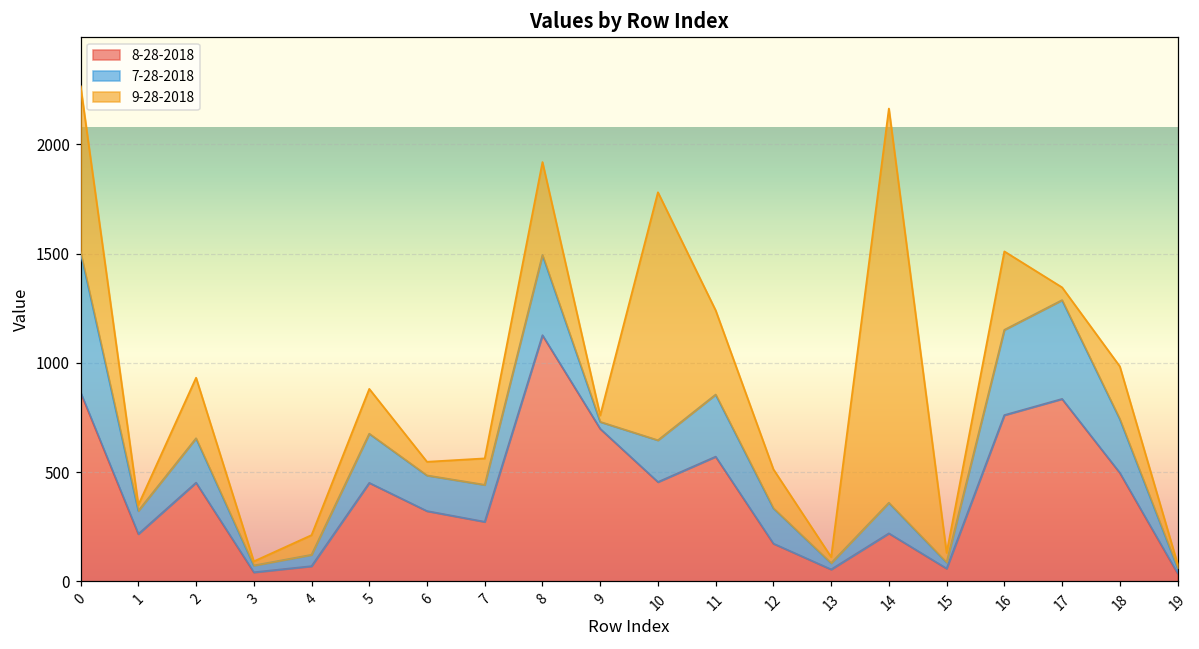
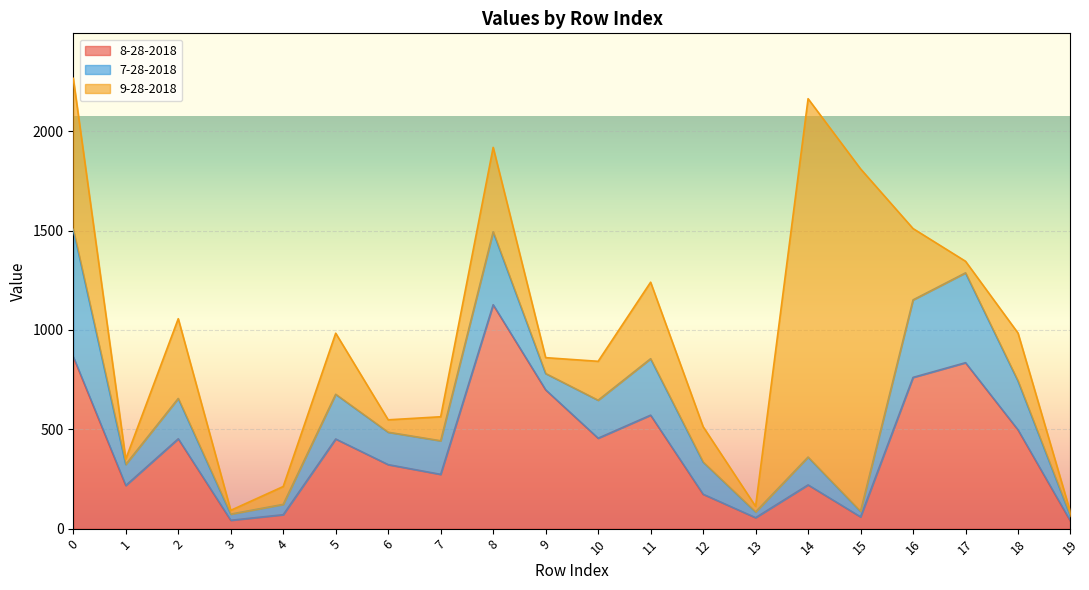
9-28-2018, 2: 280 -> 400
9-28-2018, 5: 210 -> 310
7-28-2018, 9: 30 -> 80
9-28-2018, 9: 30 -> 80
9-28-2018, 10: 1130 -> 200
9-28-2018, 15: 40 -> 1720
